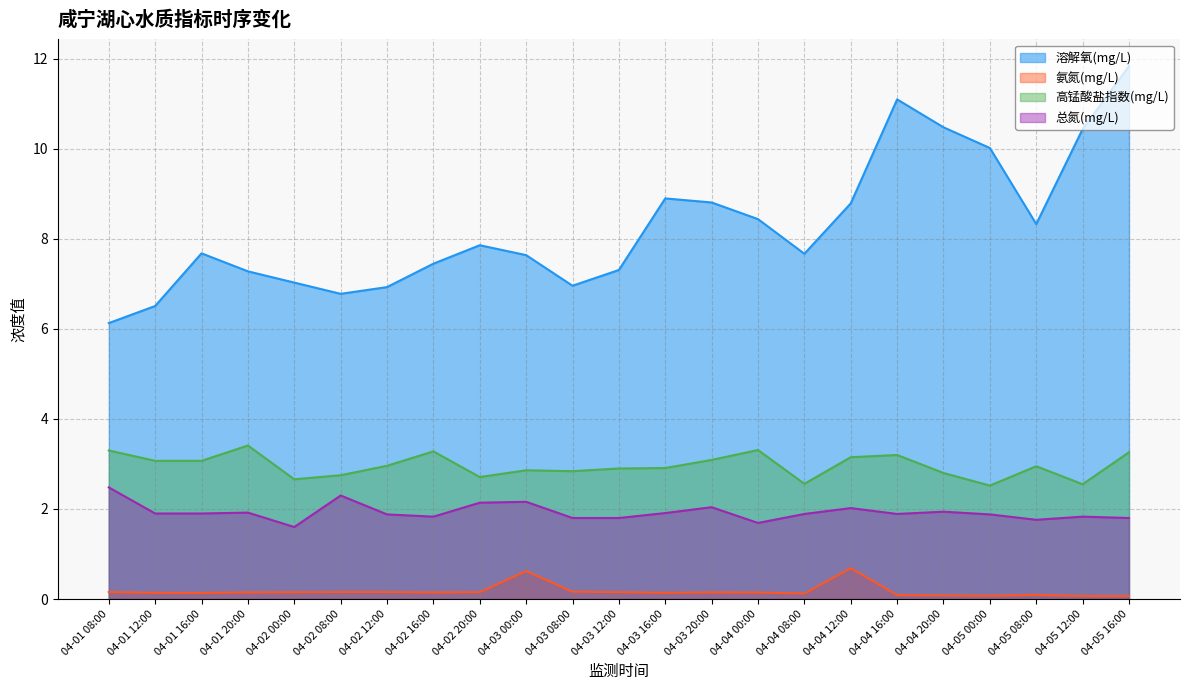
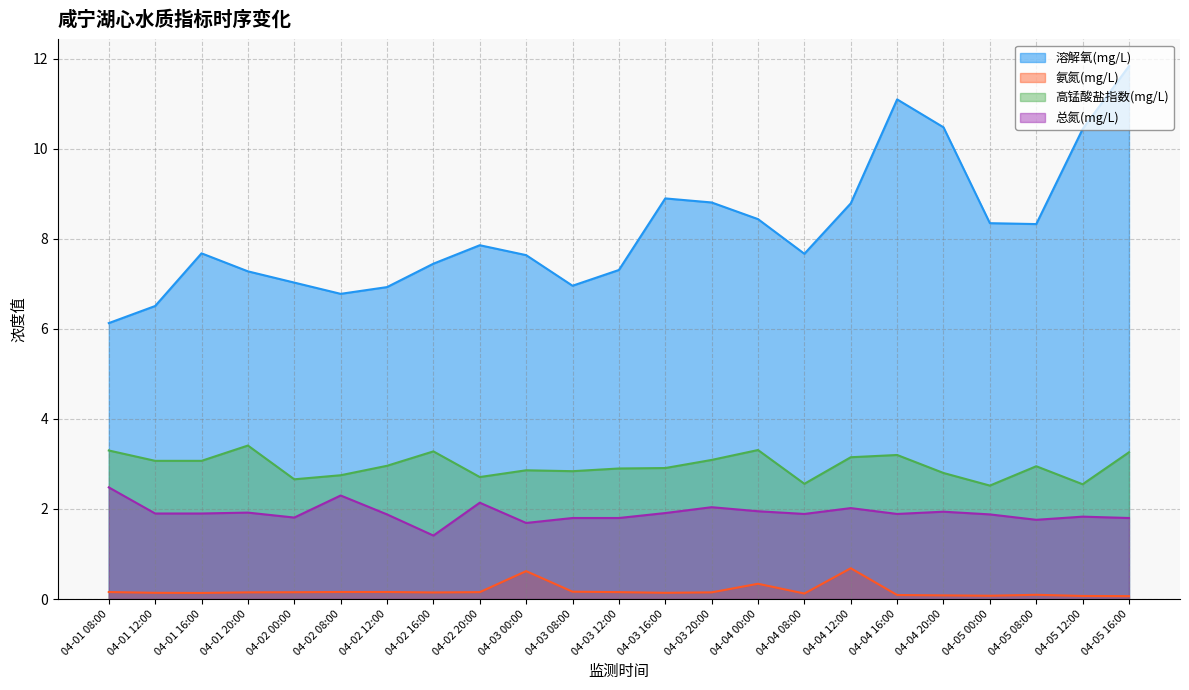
总氮(mg/L), 04-02 00:00: 1.6 -> 1.8
总氮(mg/L), 04-02 16:00: 1.8 -> 1.4
总氮(mg/L), 04-03 00:00: 2.2 -> 1.7
氨氮(mg/L), 04-04 00:00: 0.1 -> 0.3
总氮(mg/L), 04-04 00:00: 1.7 -> 2.0
溶解氧(mg/L), 04-05 00:00: 10.0 -> 8.4
